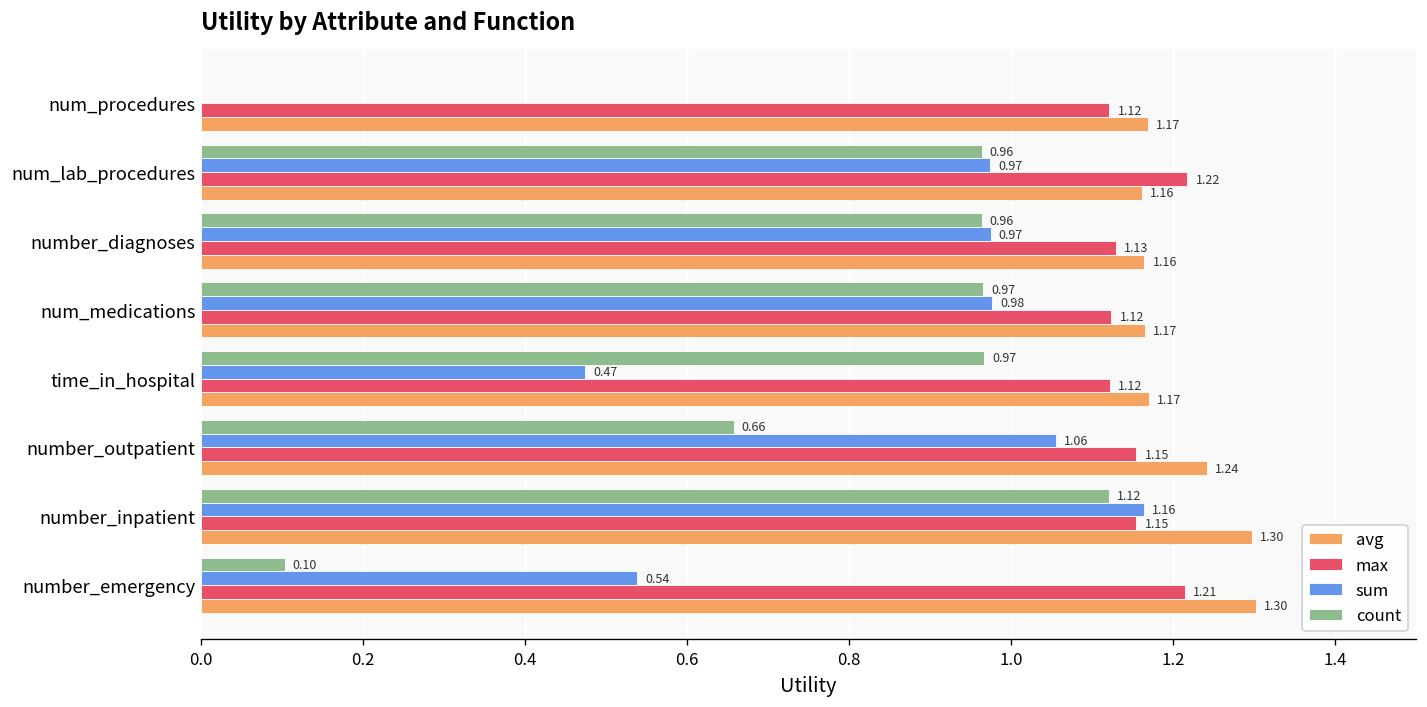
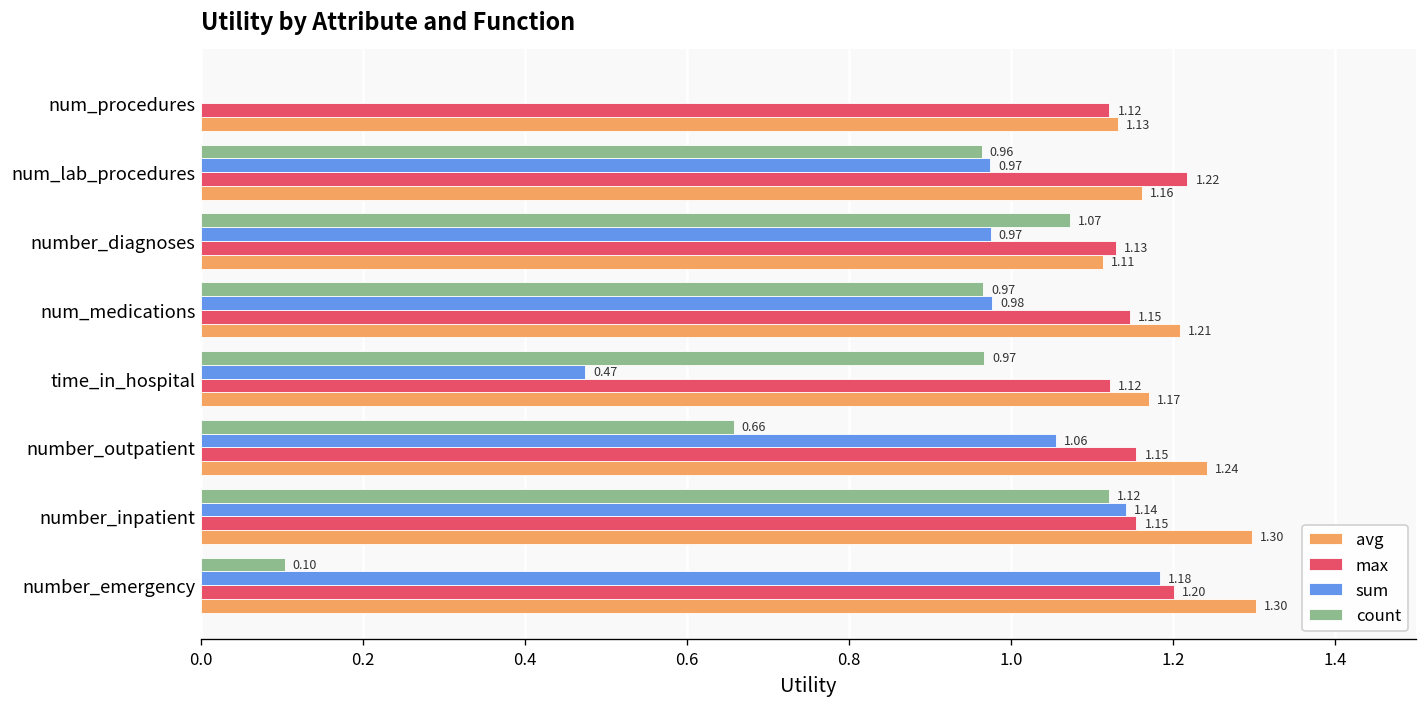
avg, num_procedures: 1.17 -> 1.13
count, number_diagnoses: 0.96 -> 1.07
avg, number_diagnoses: 1.16 -> 1.11
max, num_medications: 1.12 -> 1.15
avg, num_medications: 1.17 -> 1.21
sum, number_inpatient: 1.16 -> 1.14
sum, number_emergency: 0.54 -> 1.18
max, number_emergency: 1.21 -> 1.20
